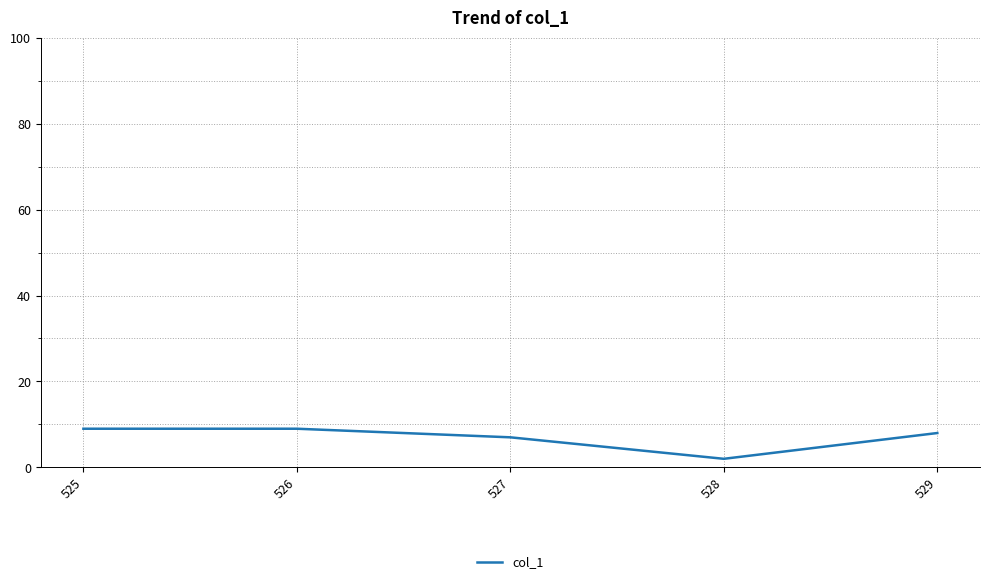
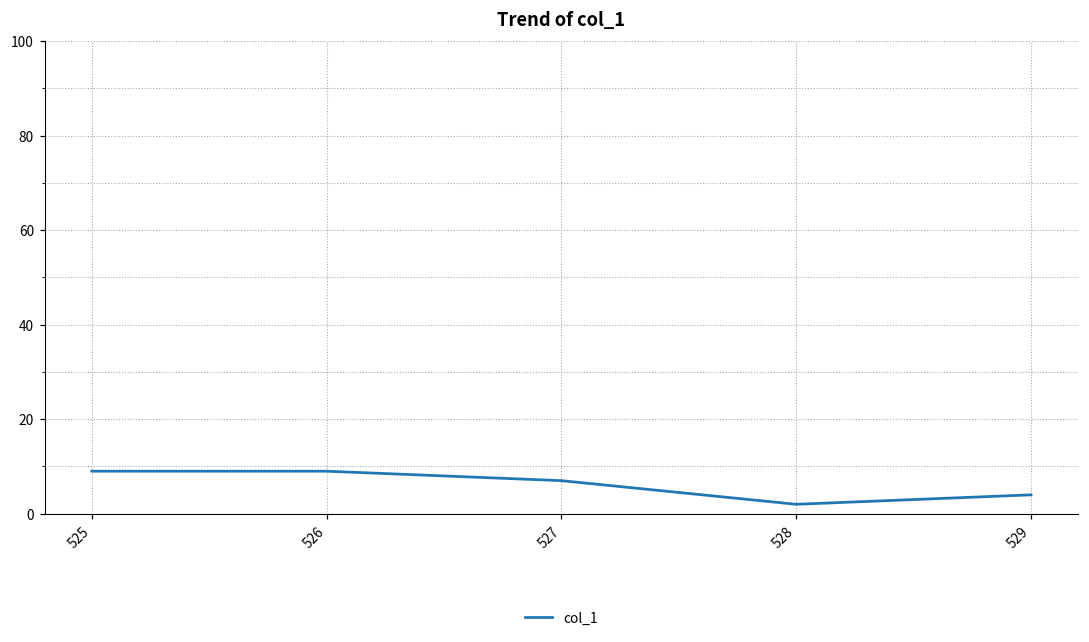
529: 8 -> 4
